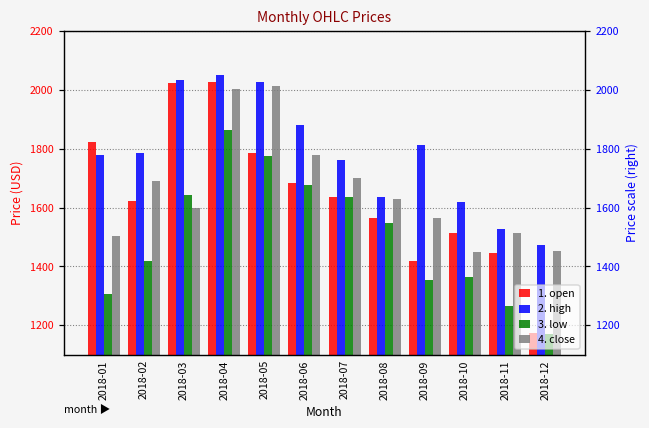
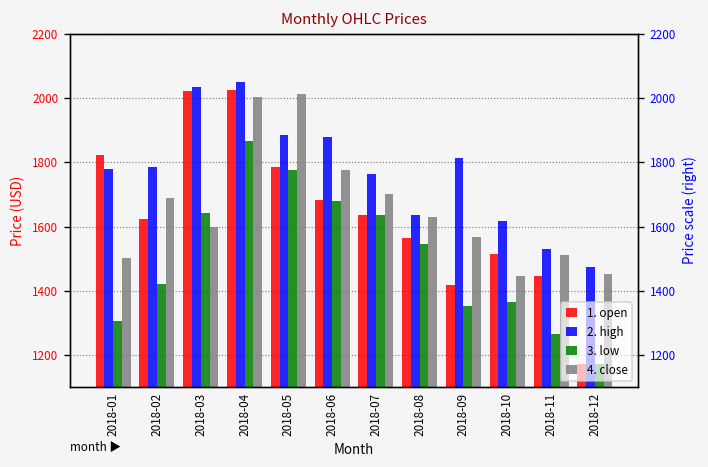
2. high, 2018-05: 2030 -> 1890
